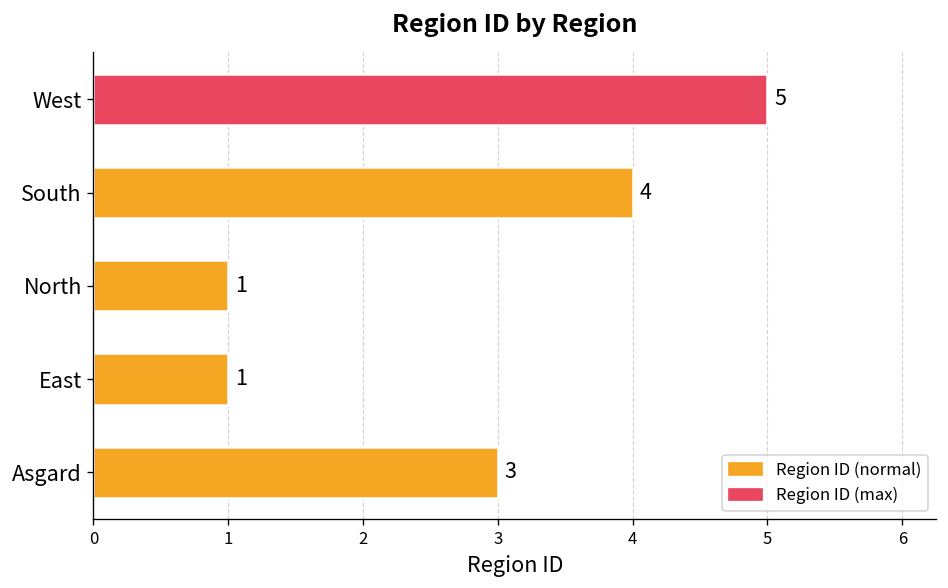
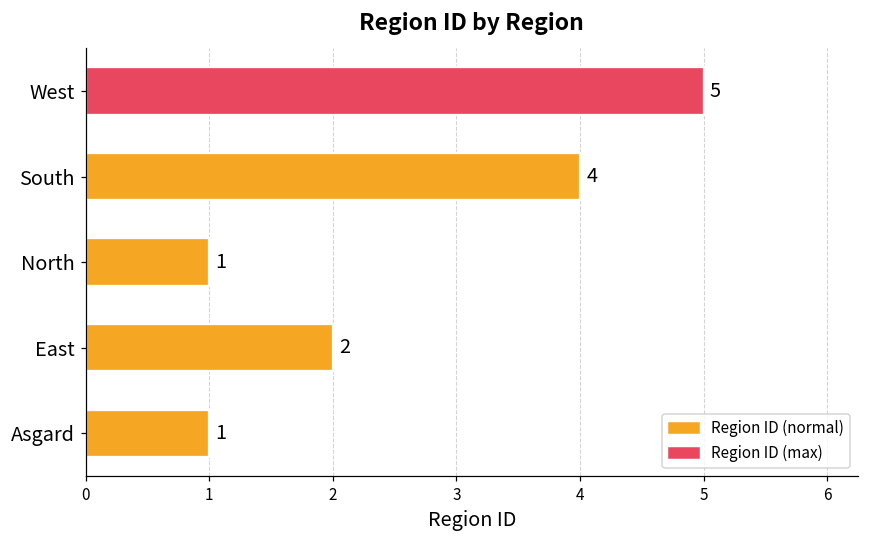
East: 1 -> 2
Asgard: 3 -> 1
